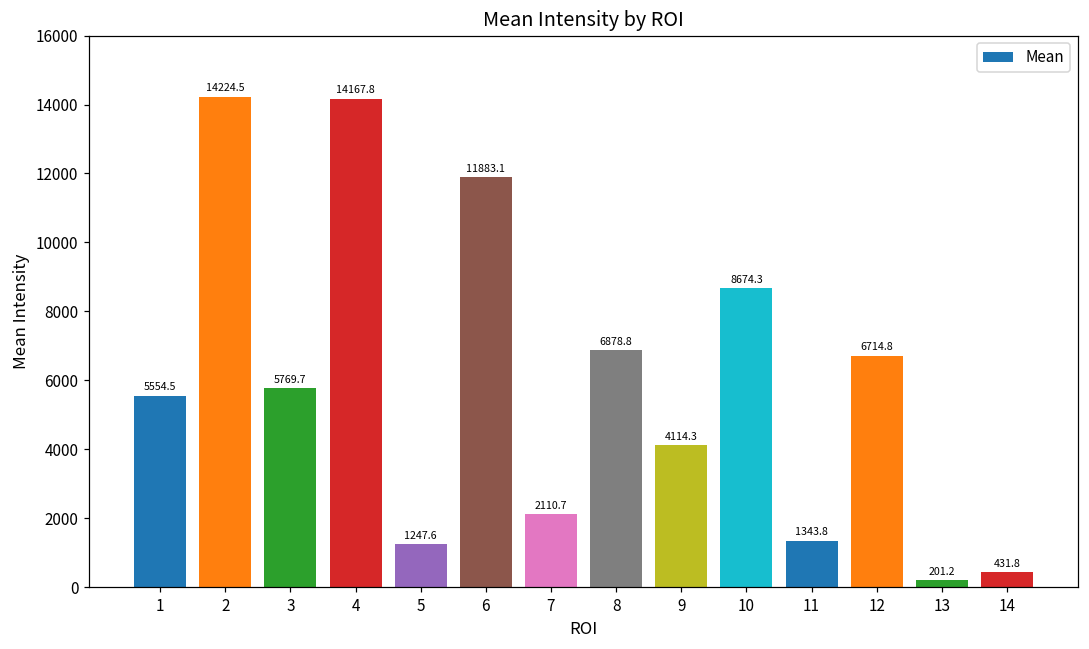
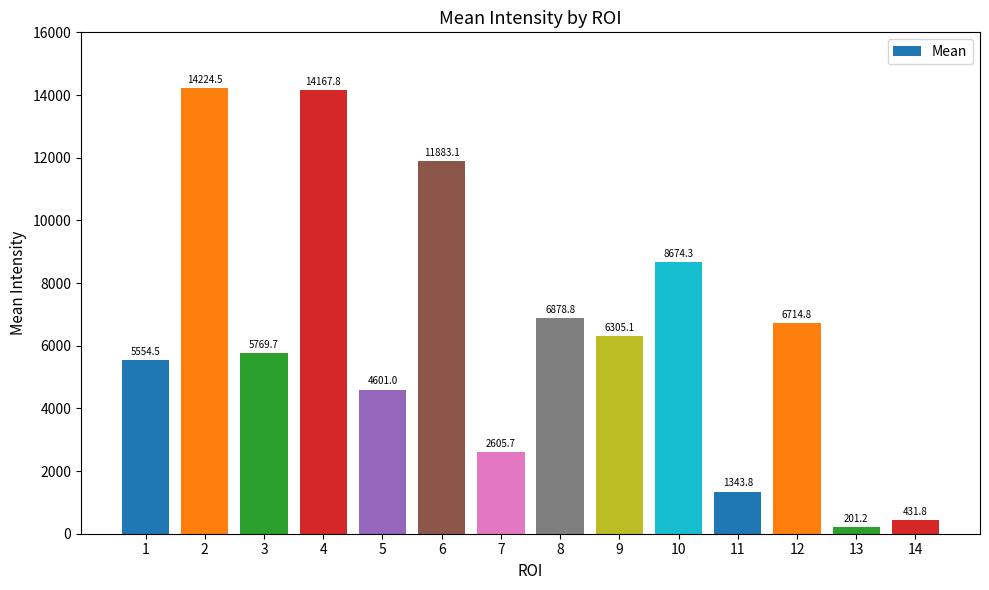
5: 1247.6 -> 4601.0
7: 2110.7 -> 2605.7
9: 4114.3 -> 6305.1
